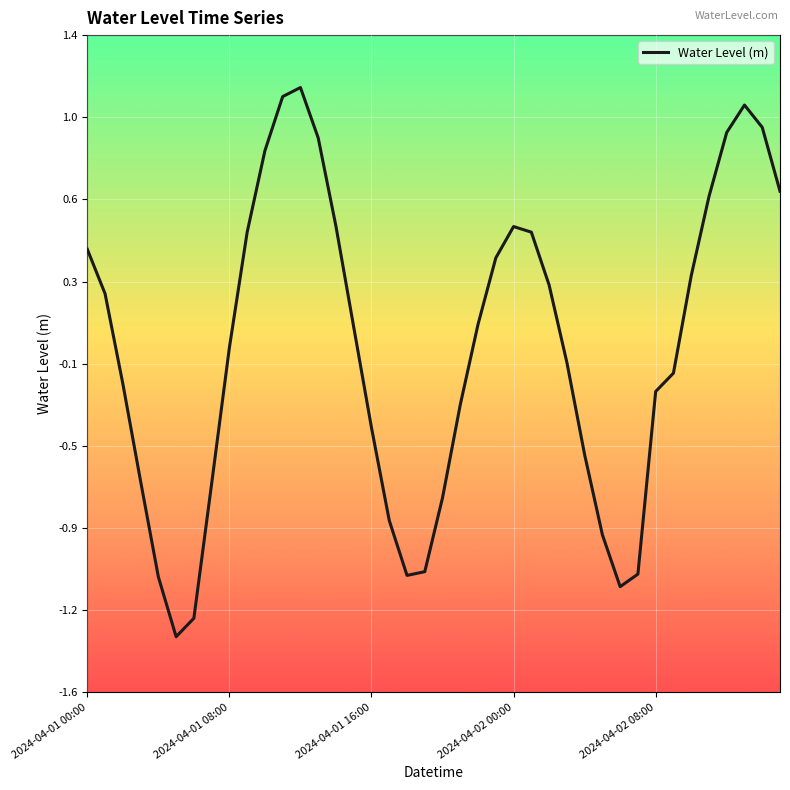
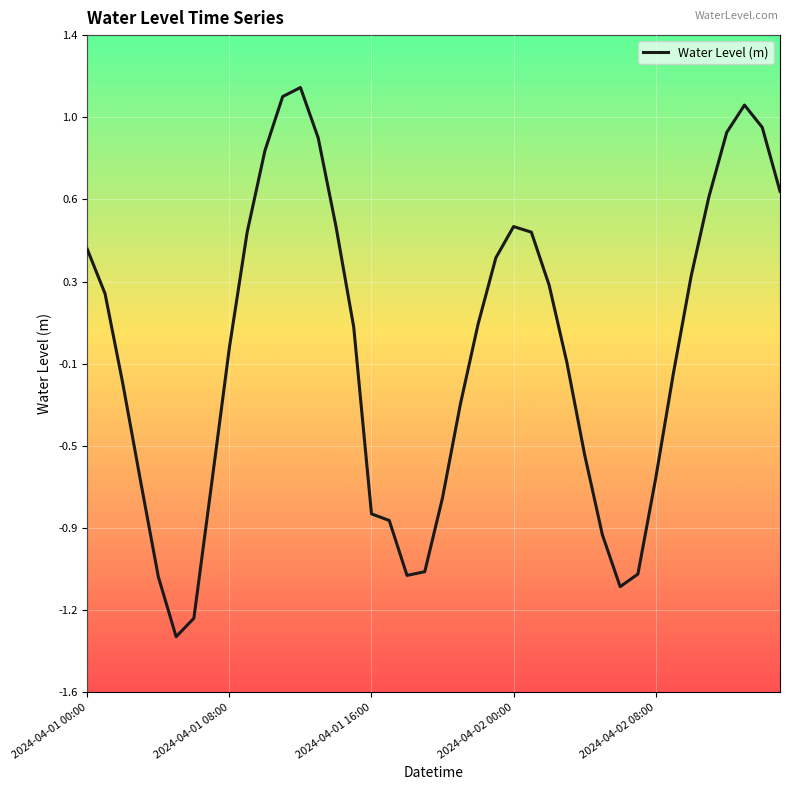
2024-04-01 16:00: -0.39 -> -0.79
2024-04-02 08:00: -0.23 -> -0.62
